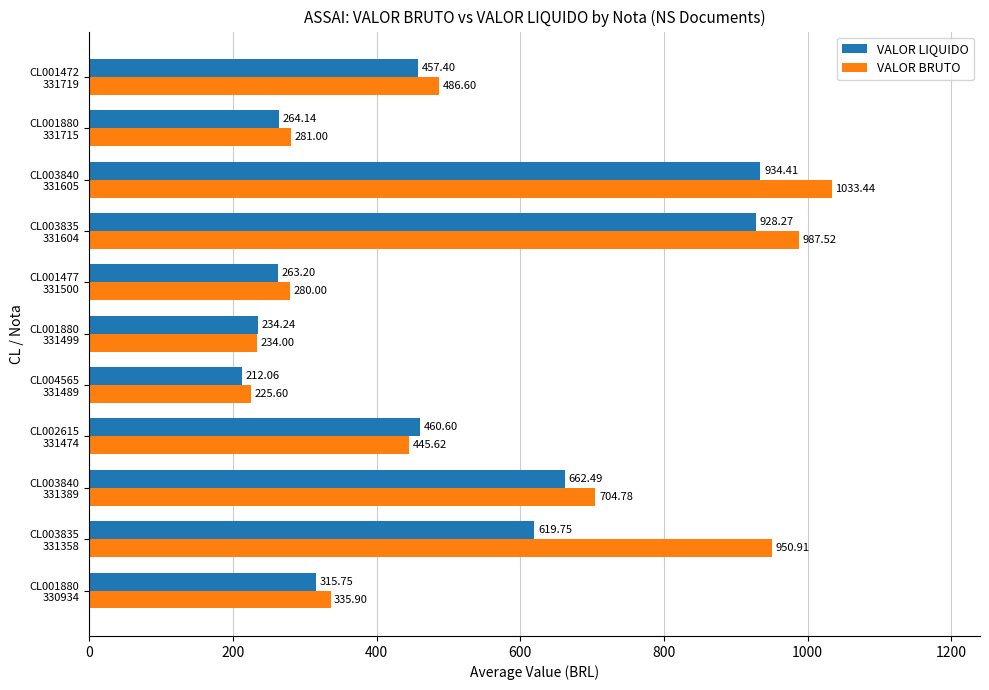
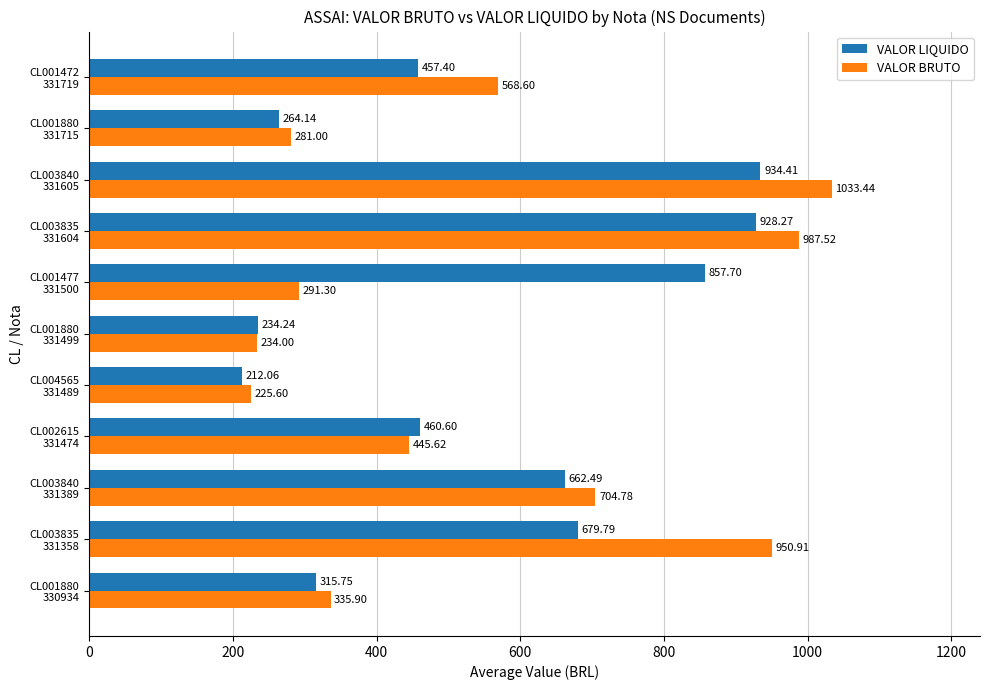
VALOR BRUTO, CL001472 331719: 486.60 -> 568.60
VALOR LIQUIDO, CL001477 331500: 263.20 -> 857.70
VALOR BRUTO, CL001477 331500: 280.00 -> 291.30
VALOR LIQUIDO, CL003835 331358: 619.75 -> 679.79
